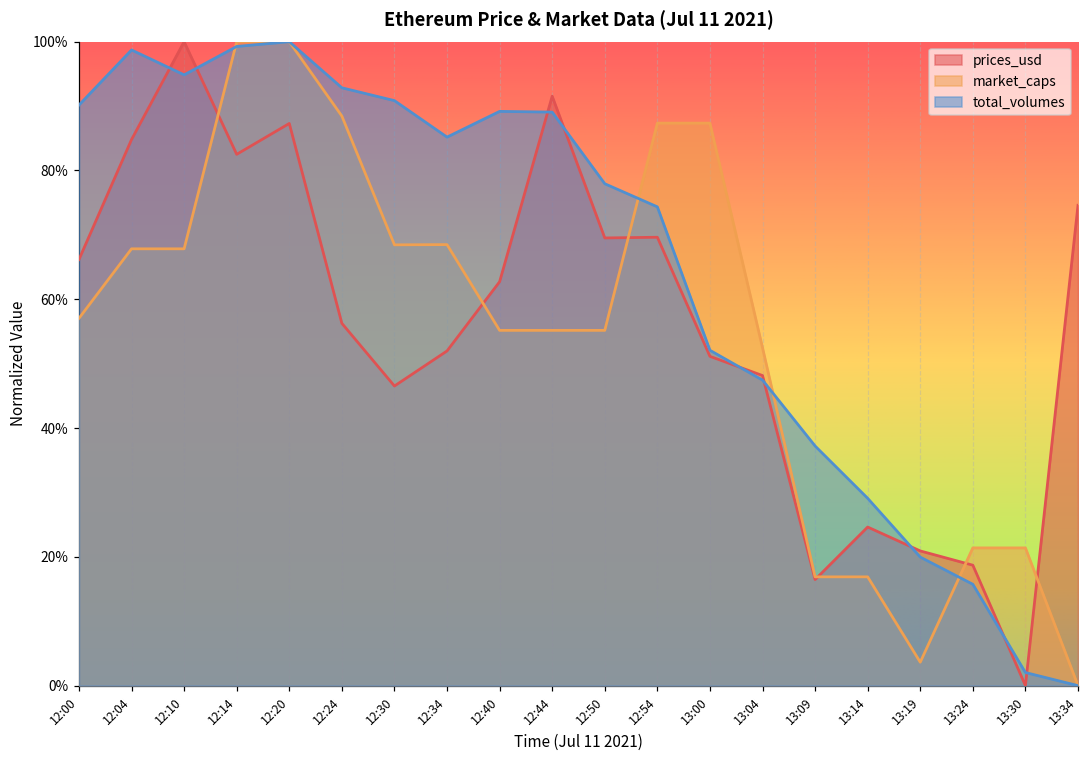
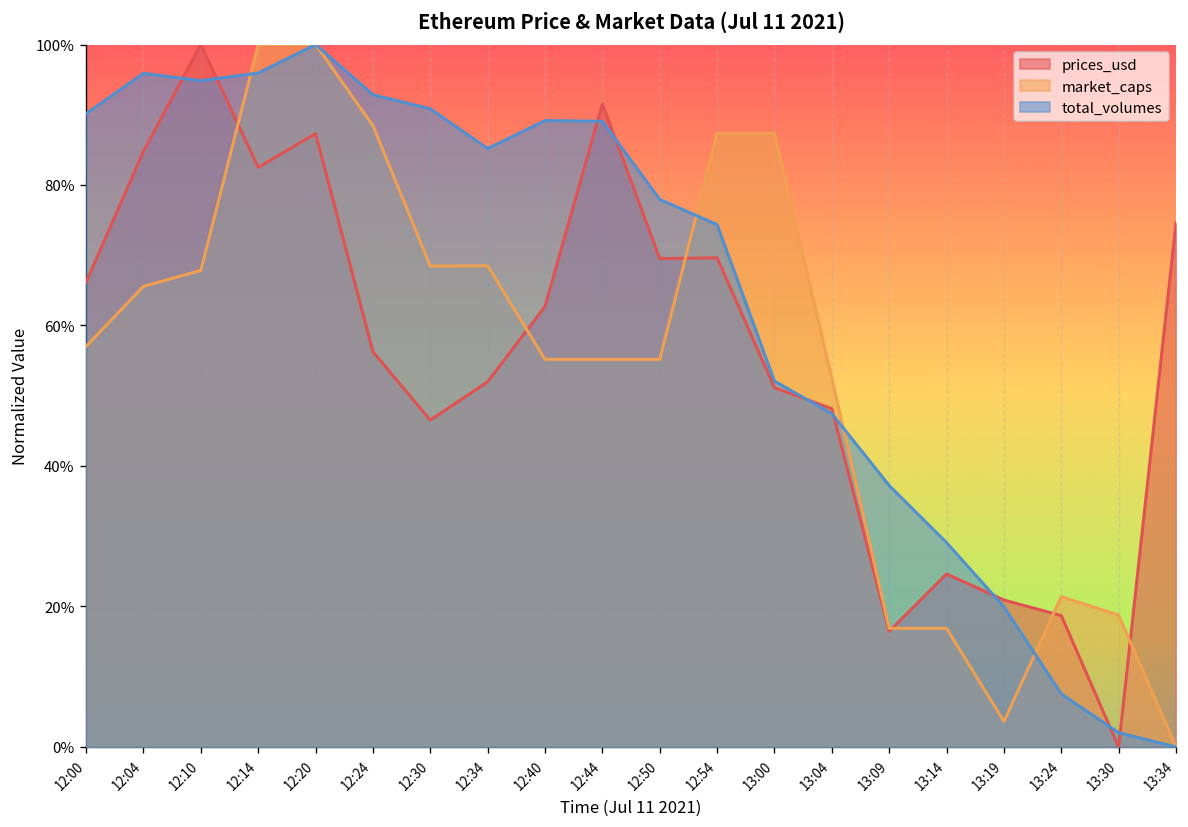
market_caps, 12:04: 68% -> 66%
total_volumes, 12:04: 99% -> 96%
total_volumes, 12:14: 99% -> 96%
total_volumes, 13:24: 16% -> 8%
market_caps, 13:30: 21% -> 19%
